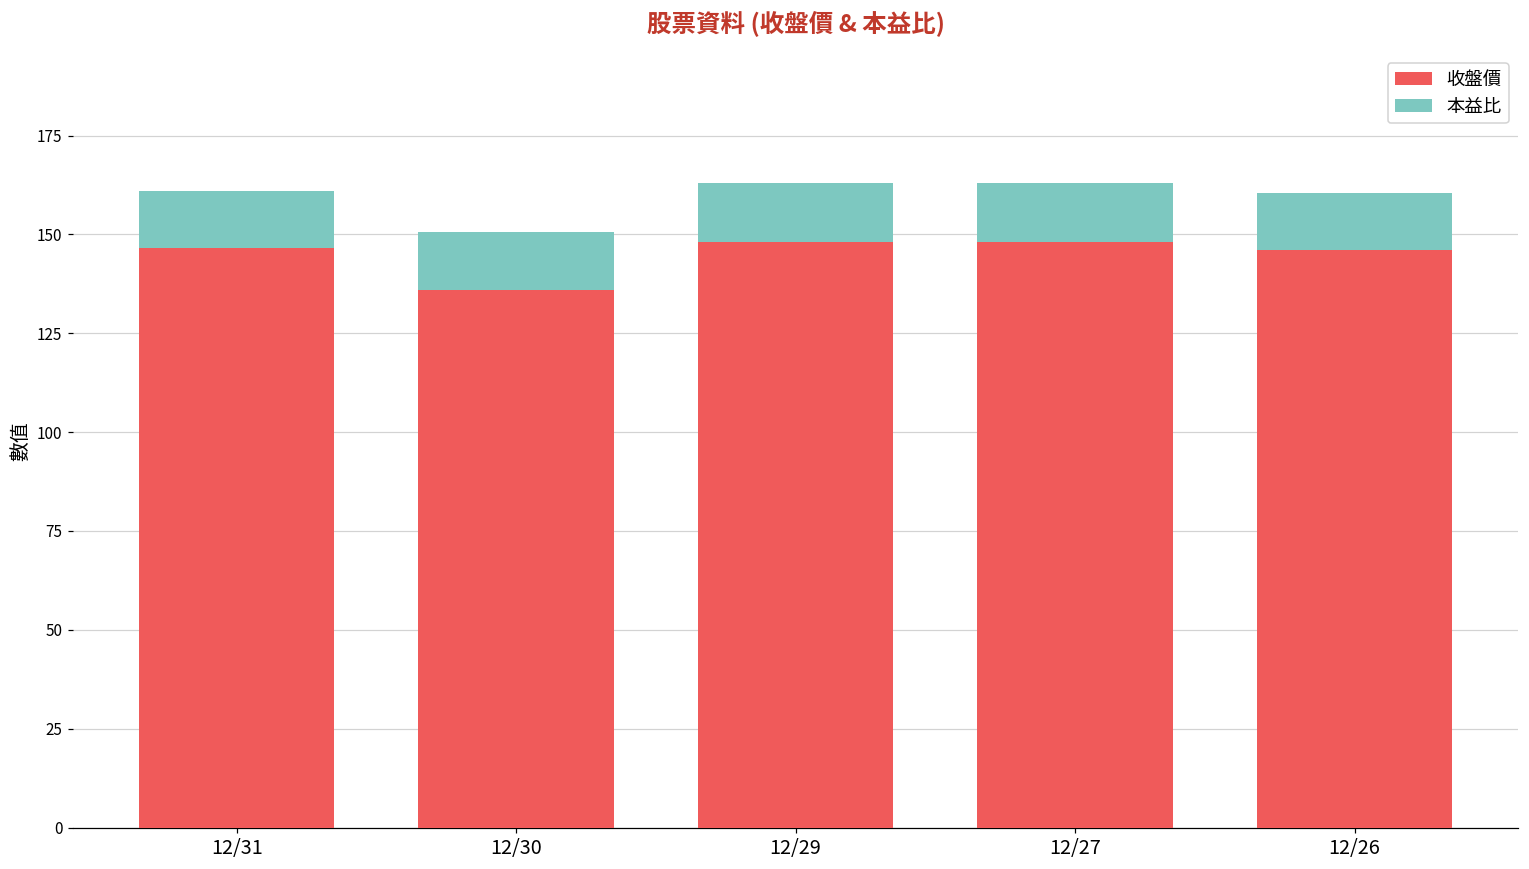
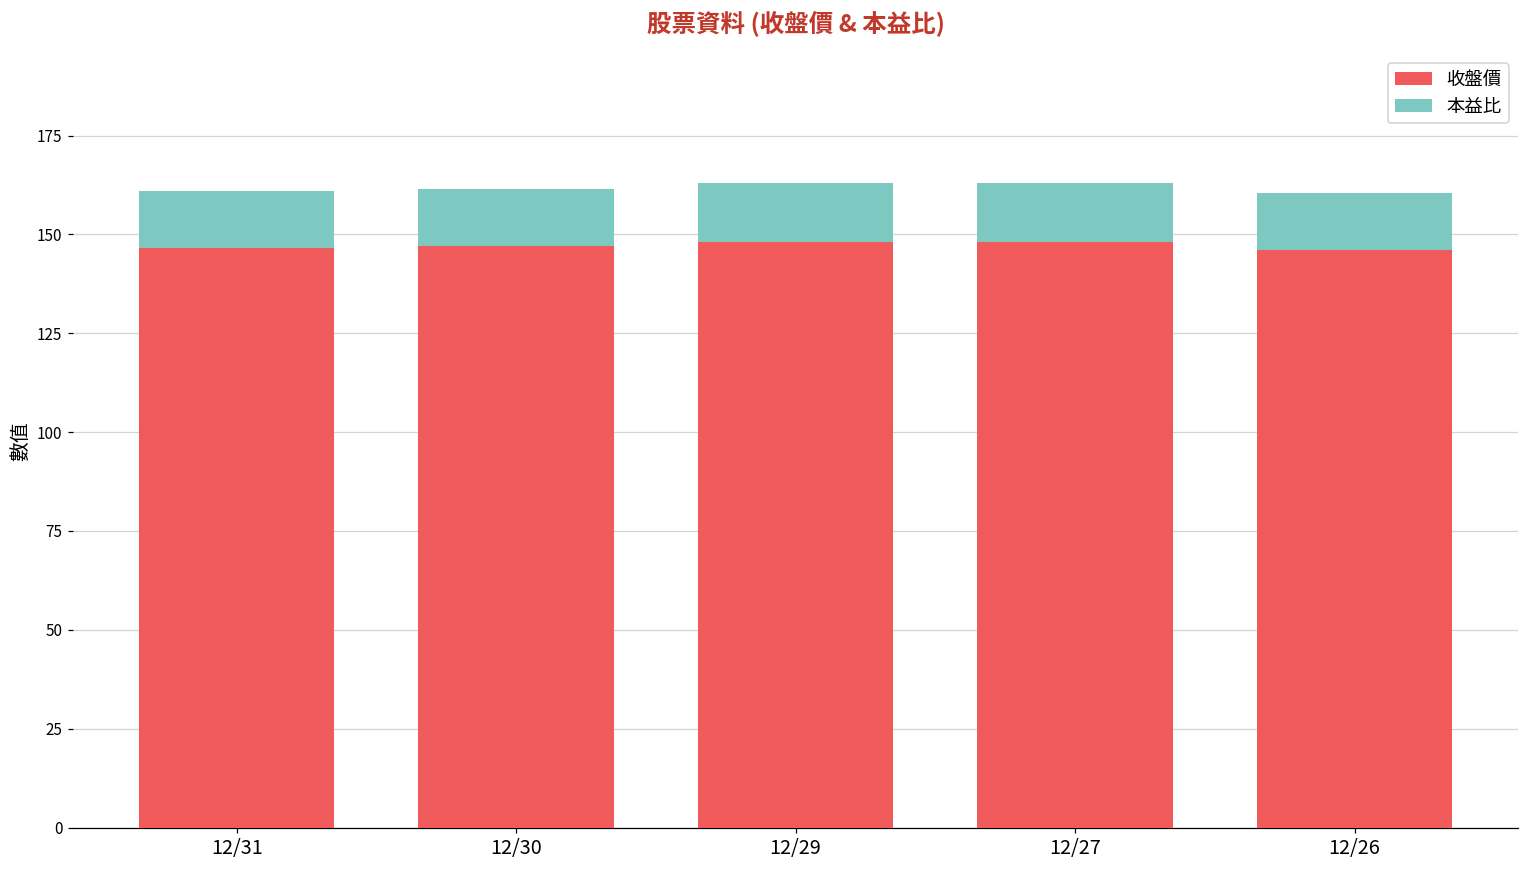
收盤價, 12/30: 136 -> 147
